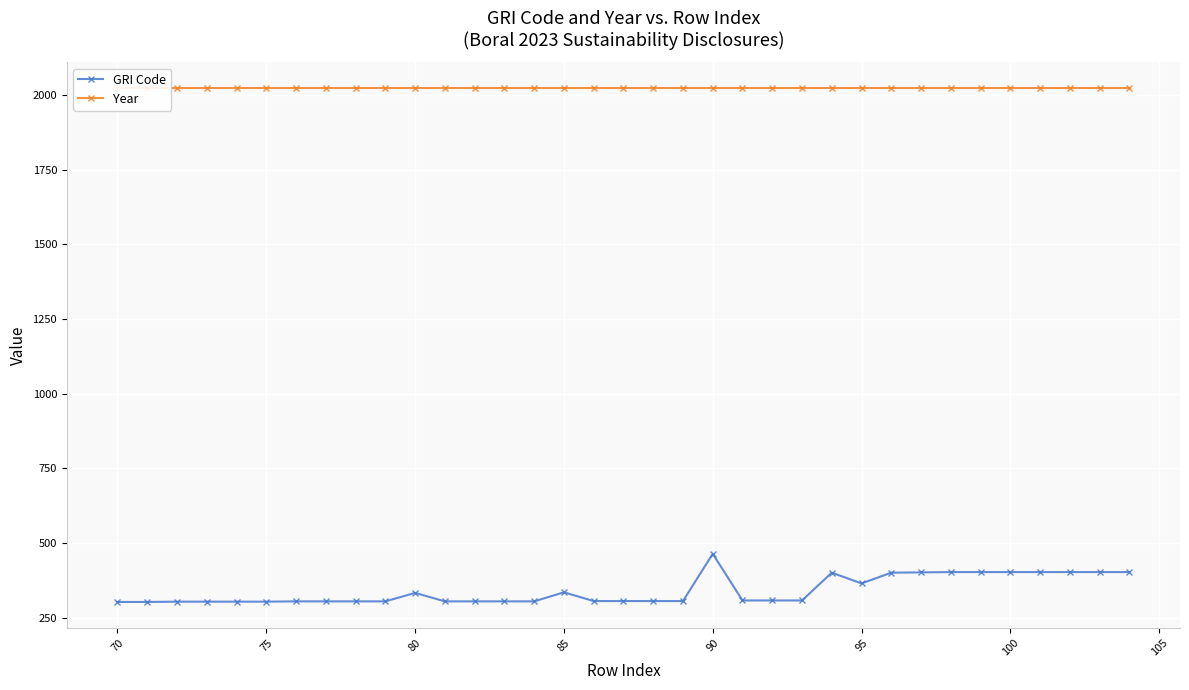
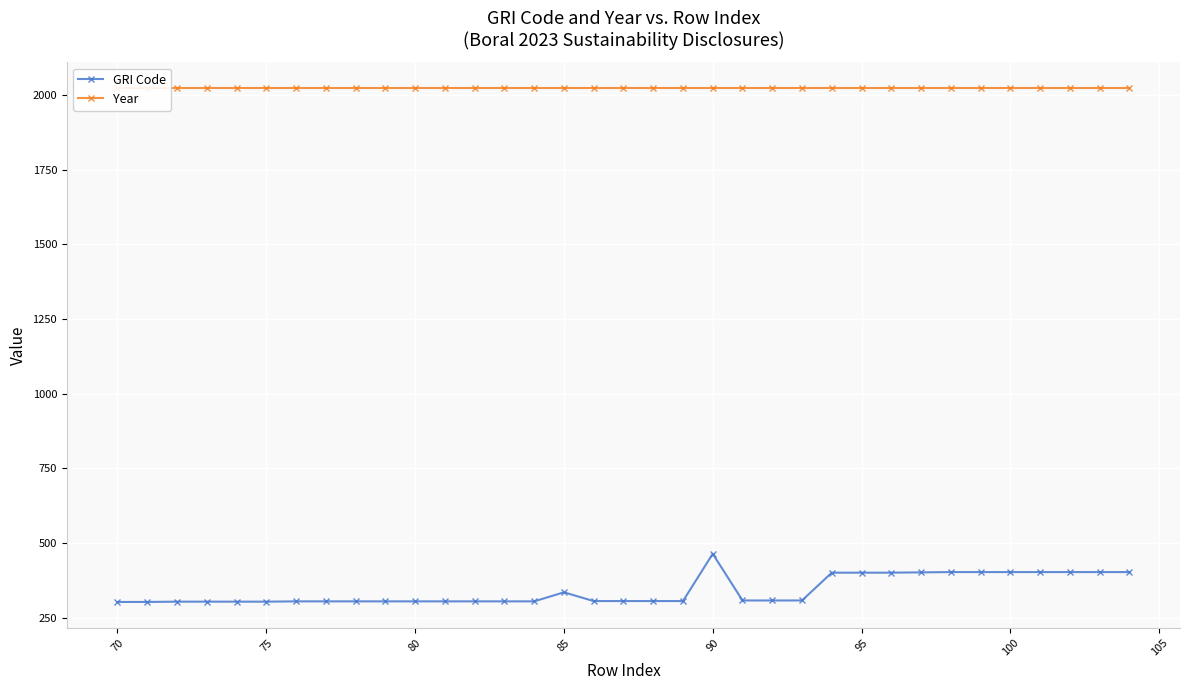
GRI Code, 80: 330 -> 310
GRI Code, 95: 370 -> 400
